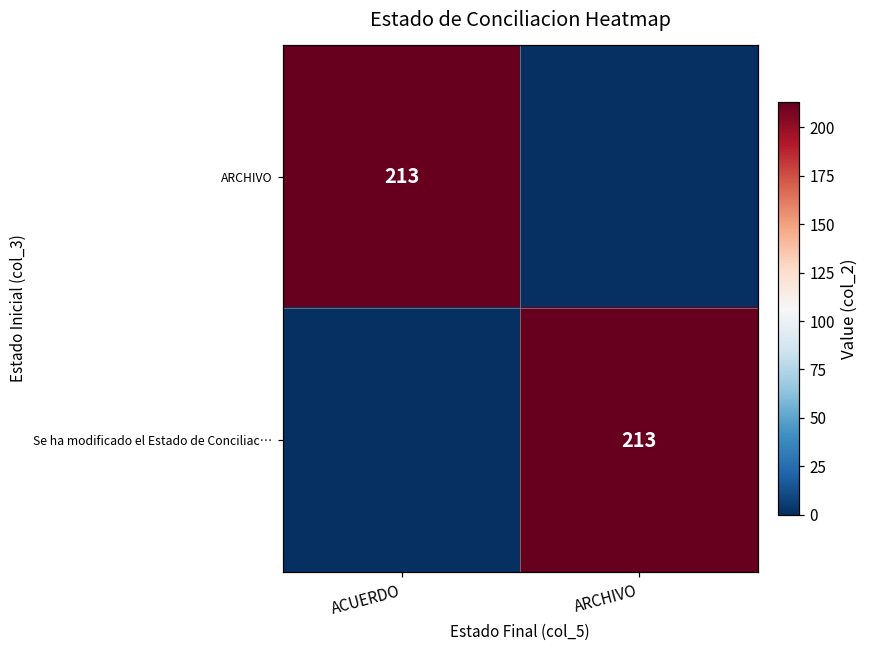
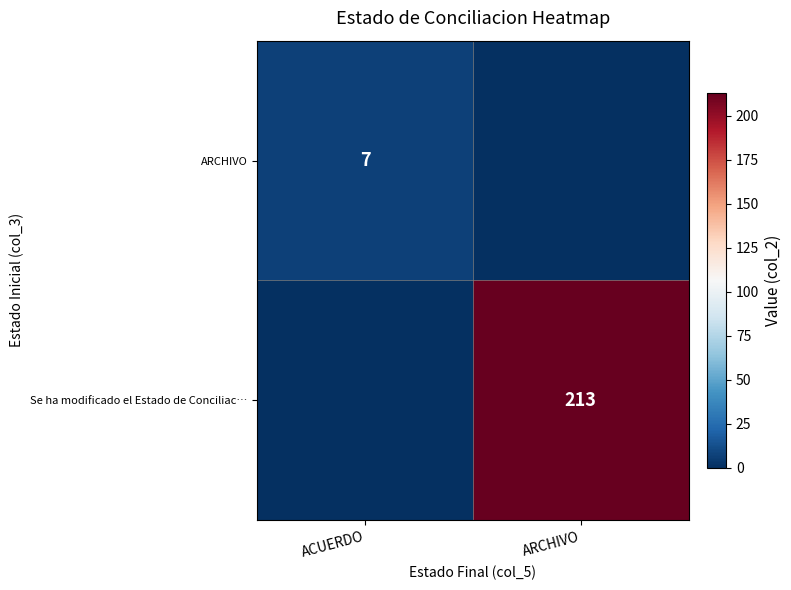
ARCHIVO, ACUERDO: 213 -> 7
